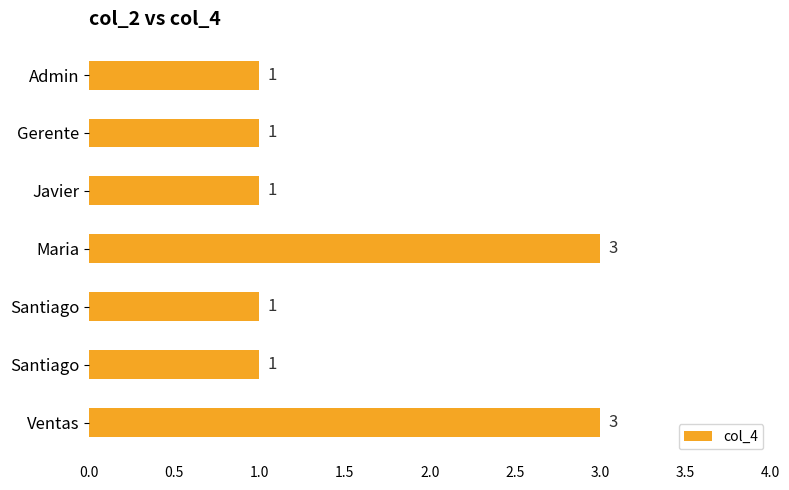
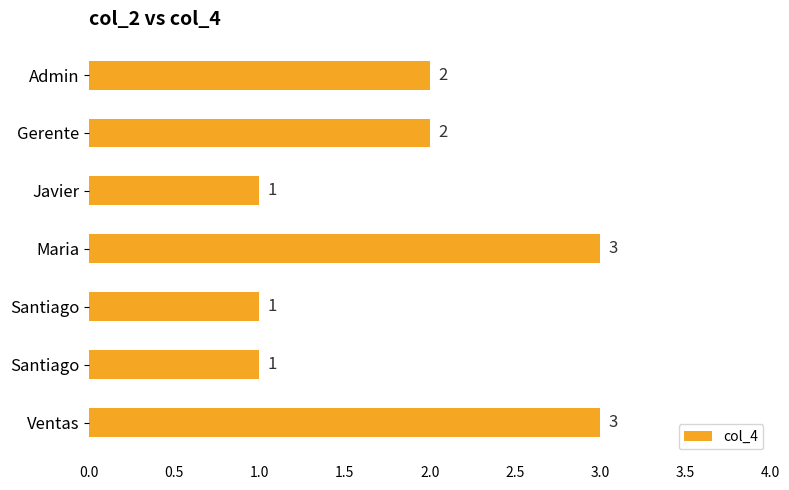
Admin: 1 -> 2
Gerente: 1 -> 2
